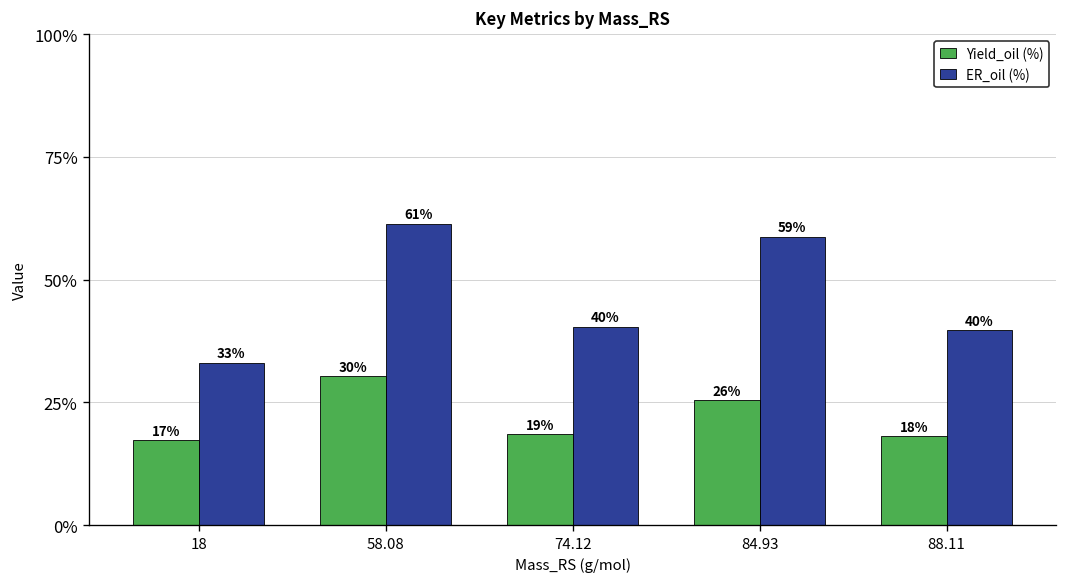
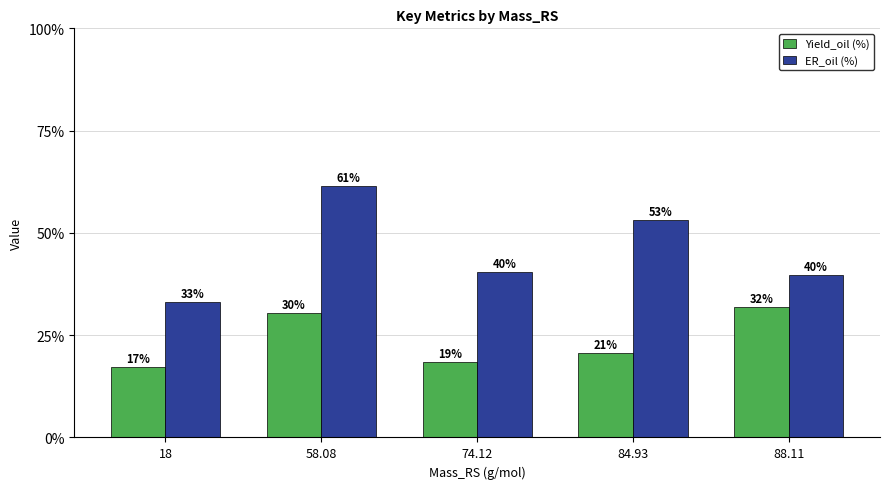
Yield_oil (%), 84.93: 26% -> 21%
ER_oil (%), 84.93: 59% -> 53%
Yield_oil (%), 88.11: 18% -> 32%
